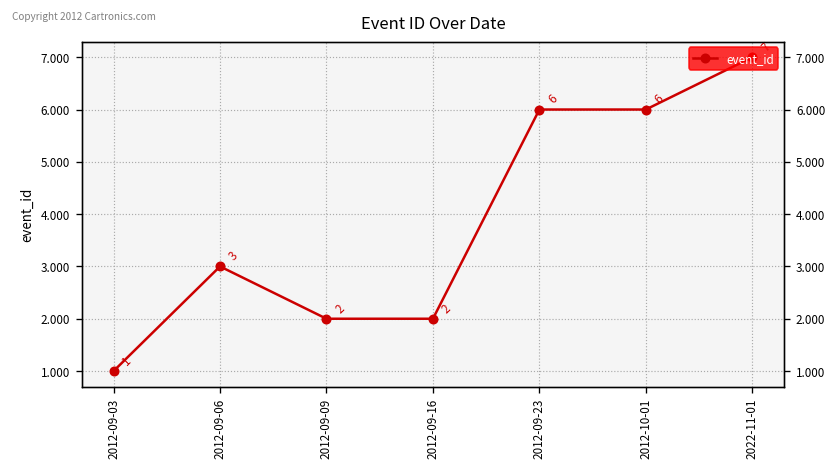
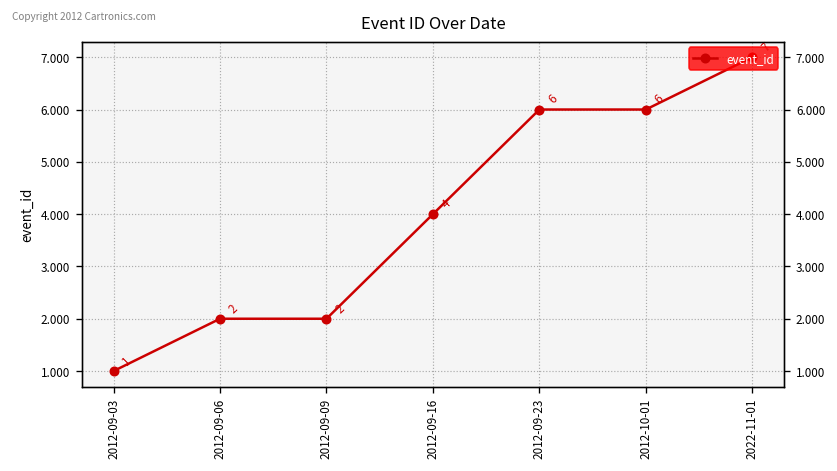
2012-09-06: 3 -> 2
2012-09-16: 2 -> 4
